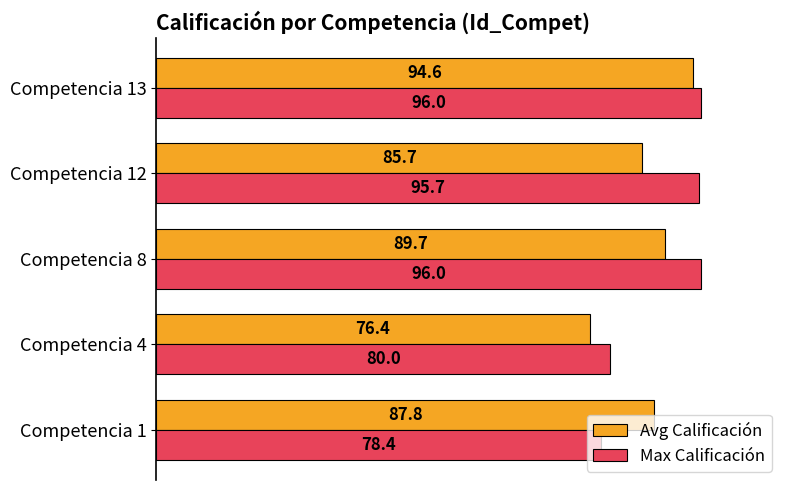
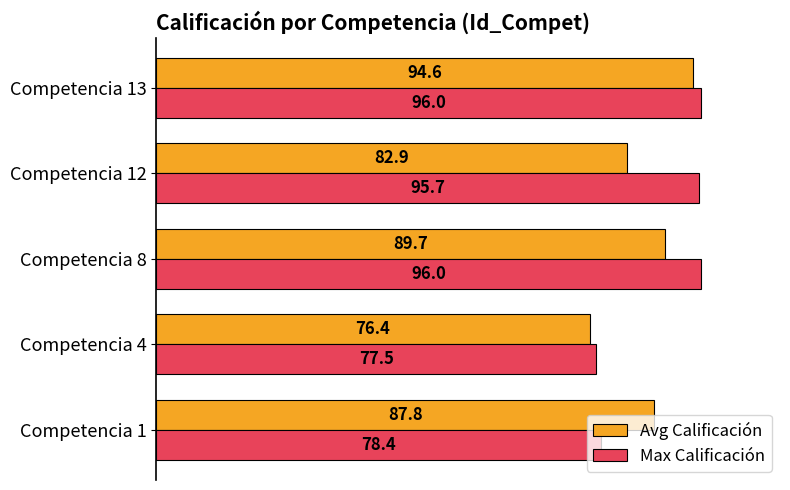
Avg Calificación, Competencia 12: 85.7 -> 82.9
Max Calificación, Competencia 4: 80.0 -> 77.5
